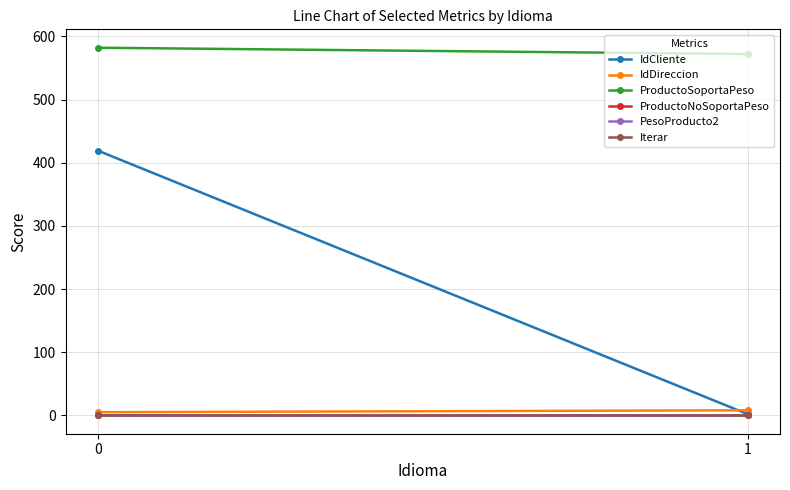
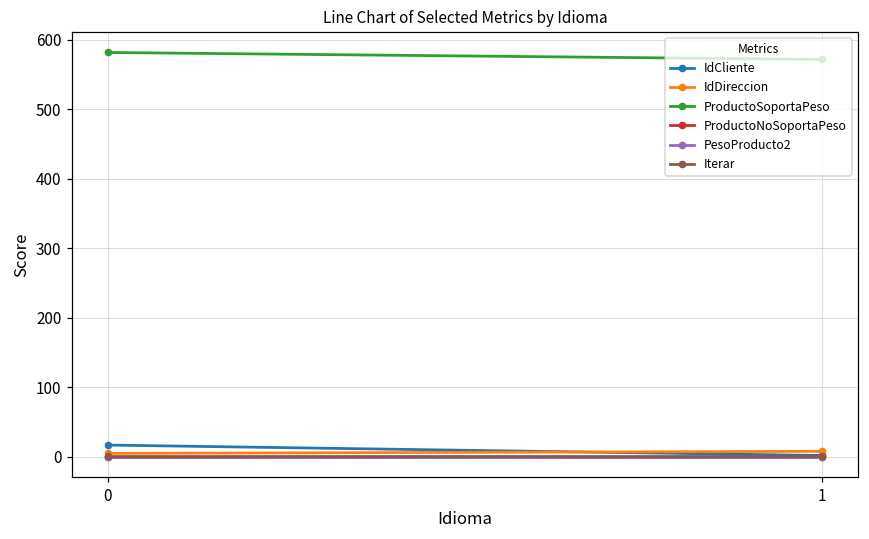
IdCliente, 0: 420 -> 20
